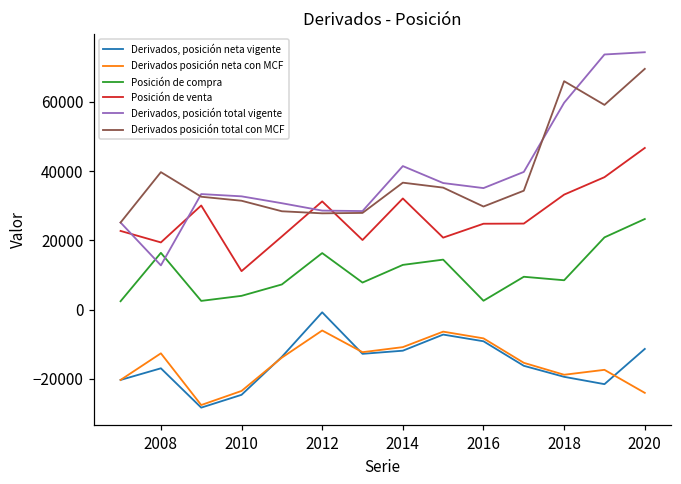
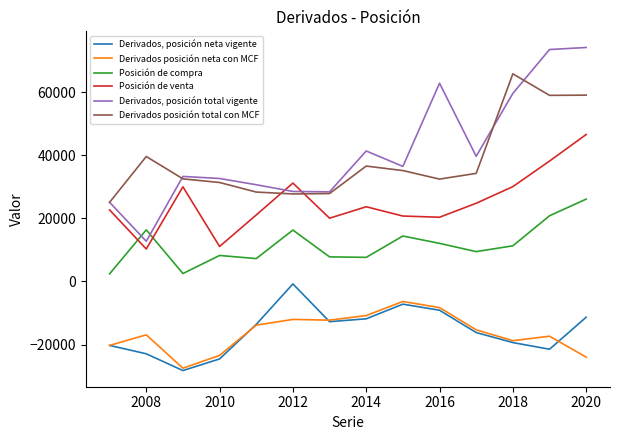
Derivados, posición neta vigente, 2008: -17000 -> -23000
Derivados posición neta con MCF, 2008: -13000 -> -17000
Posición de venta, 2008: 19000 -> 10000
Posición de compra, 2010: 4000 -> 8000
Derivados posición neta con MCF, 2012: -6000 -> -12000
Posición de compra, 2014: 13000 -> 8000
Posición de venta, 2014: 32000 -> 24000
Posición de compra, 2016: 3000 -> 12000
Posición de venta, 2016: 25000 -> 20000
Derivados, posición total vigente, 2016: 35000 -> 63000
Derivados posición total con MCF, 2016: 30000 -> 33000
Posición de compra, 2018: 8000 -> 11000
Posición de venta, 2018: 33000 -> 30000
Derivados posición total con MCF, 2020: 69000 -> 59000
